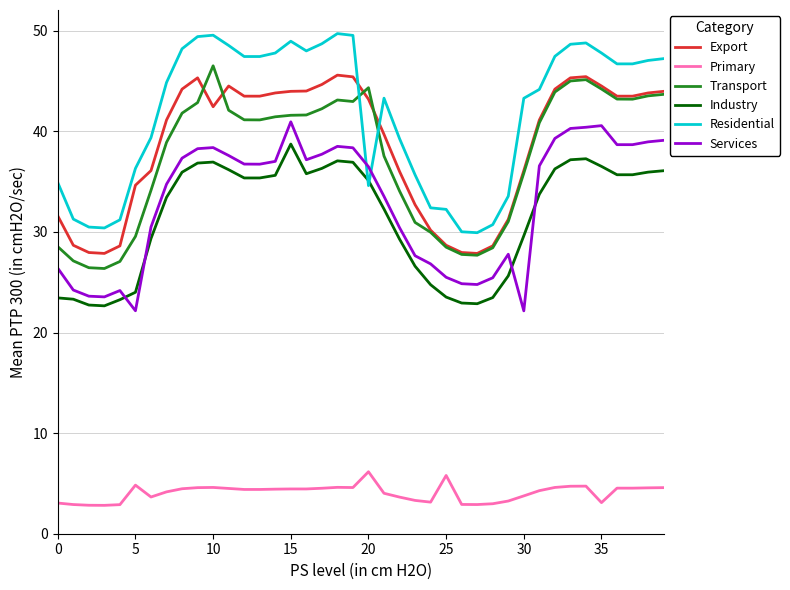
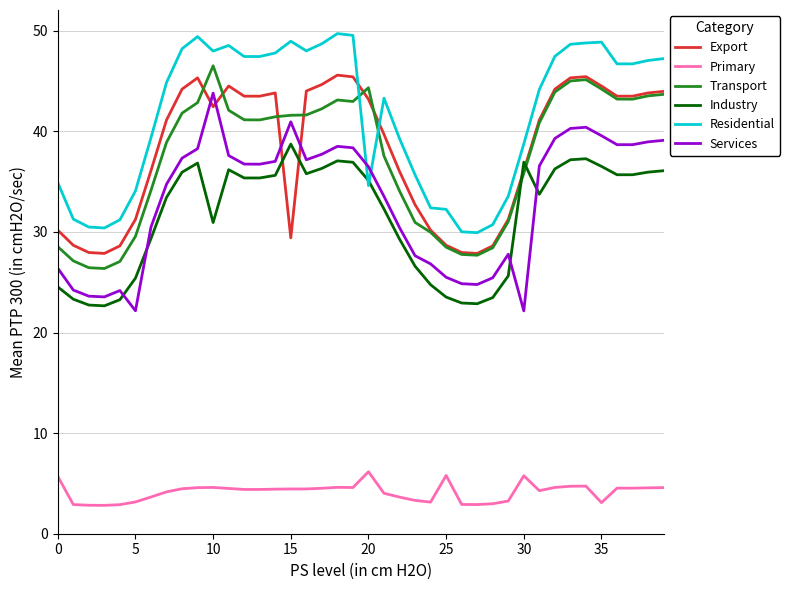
Export, 0: 31.6 -> 30.2
Primary, 0: 3.1 -> 5.7
Industry, 0: 23.4 -> 24.5
Export, 5: 34.6 -> 31.2
Primary, 5: 4.8 -> 3.2
Industry, 5: 24.0 -> 25.4
Residential, 5: 36.3 -> 34.1
Industry, 10: 36.9 -> 30.9
Residential, 10: 49.6 -> 48.0
Services, 10: 38.4 -> 43.8
Export, 15: 44.0 -> 29.4
Primary, 30: 3.8 -> 5.8
Industry, 30: 29.6 -> 36.9
Residential, 30: 43.3 -> 38.8
Residential, 35: 47.8 -> 48.9
Services, 35: 40.6 -> 39.6
